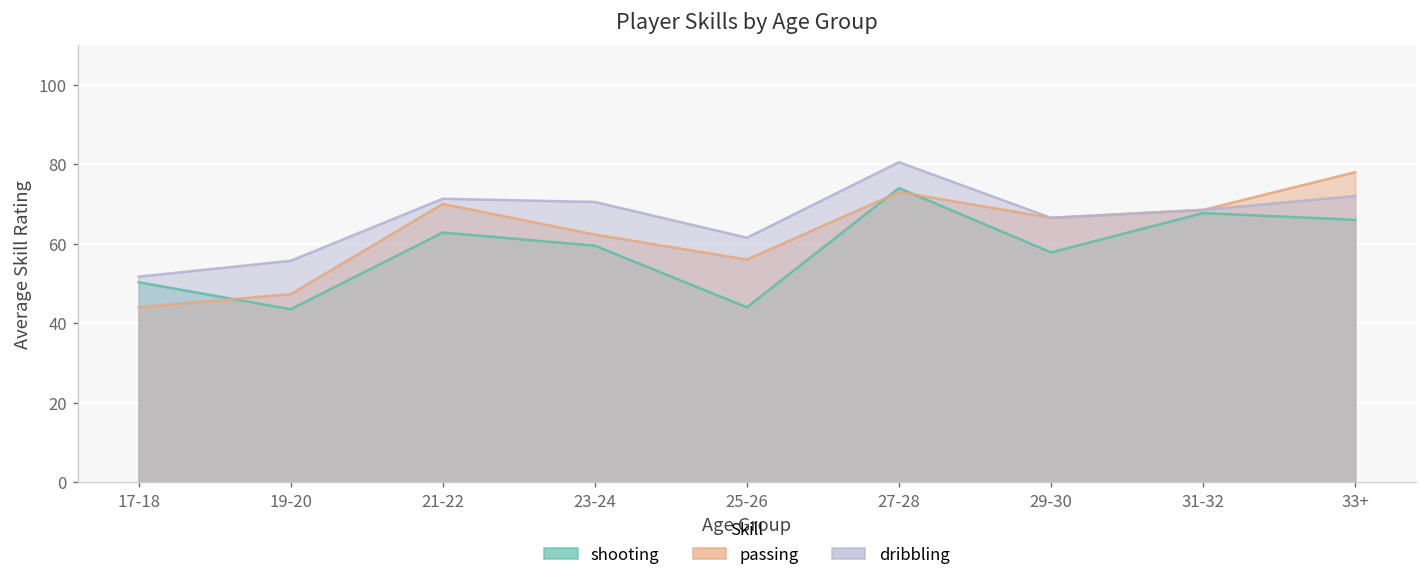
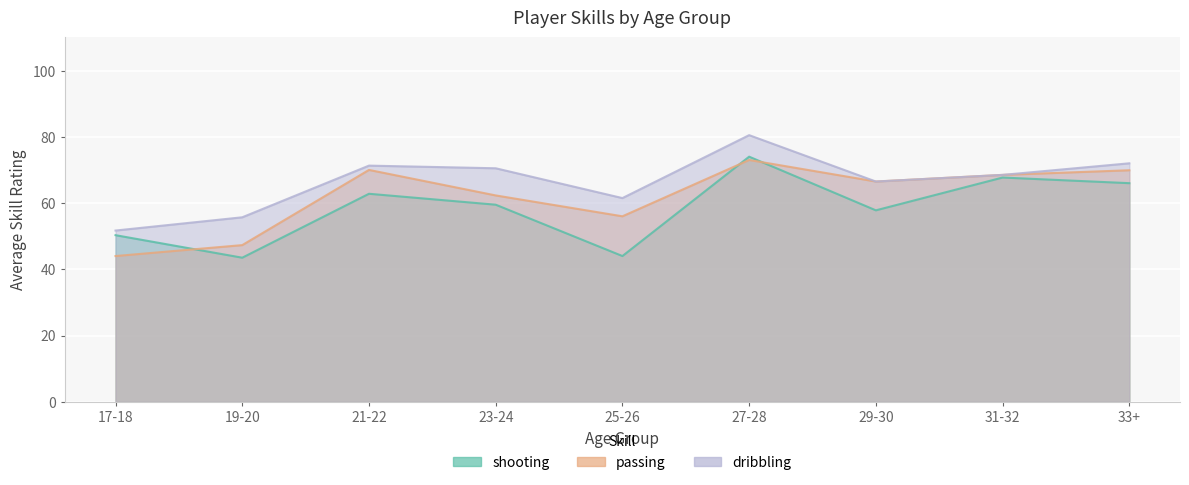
passing, 33+: 78 -> 70
